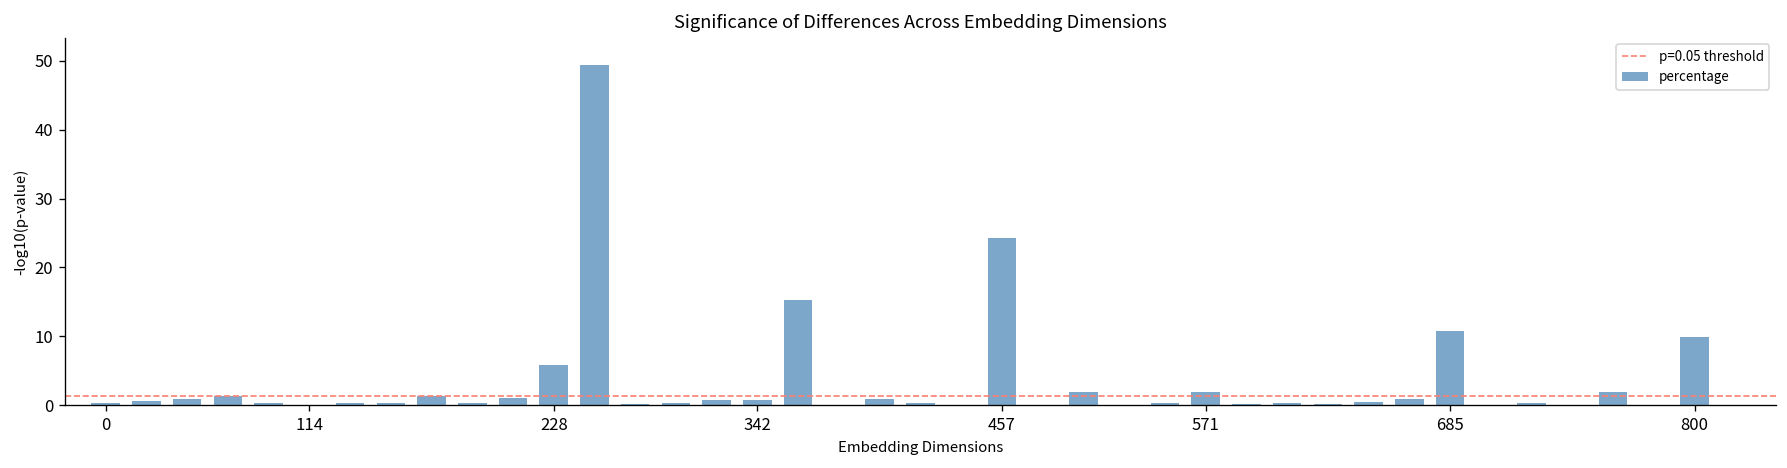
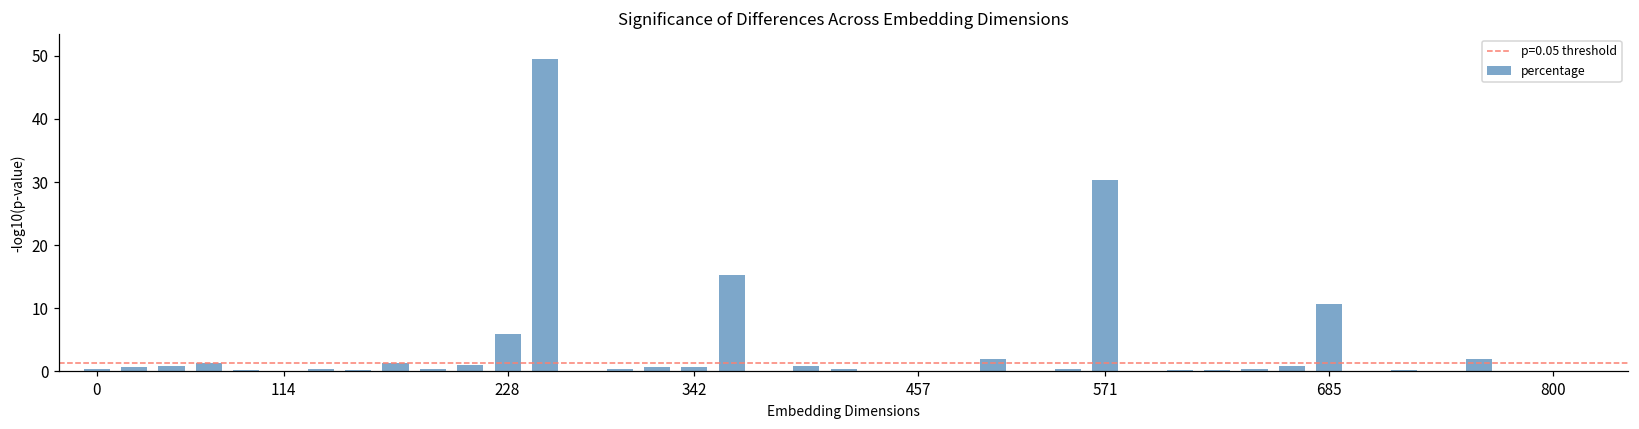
457: 24 -> 0
571: 2 -> 30
800: 10 -> 0
